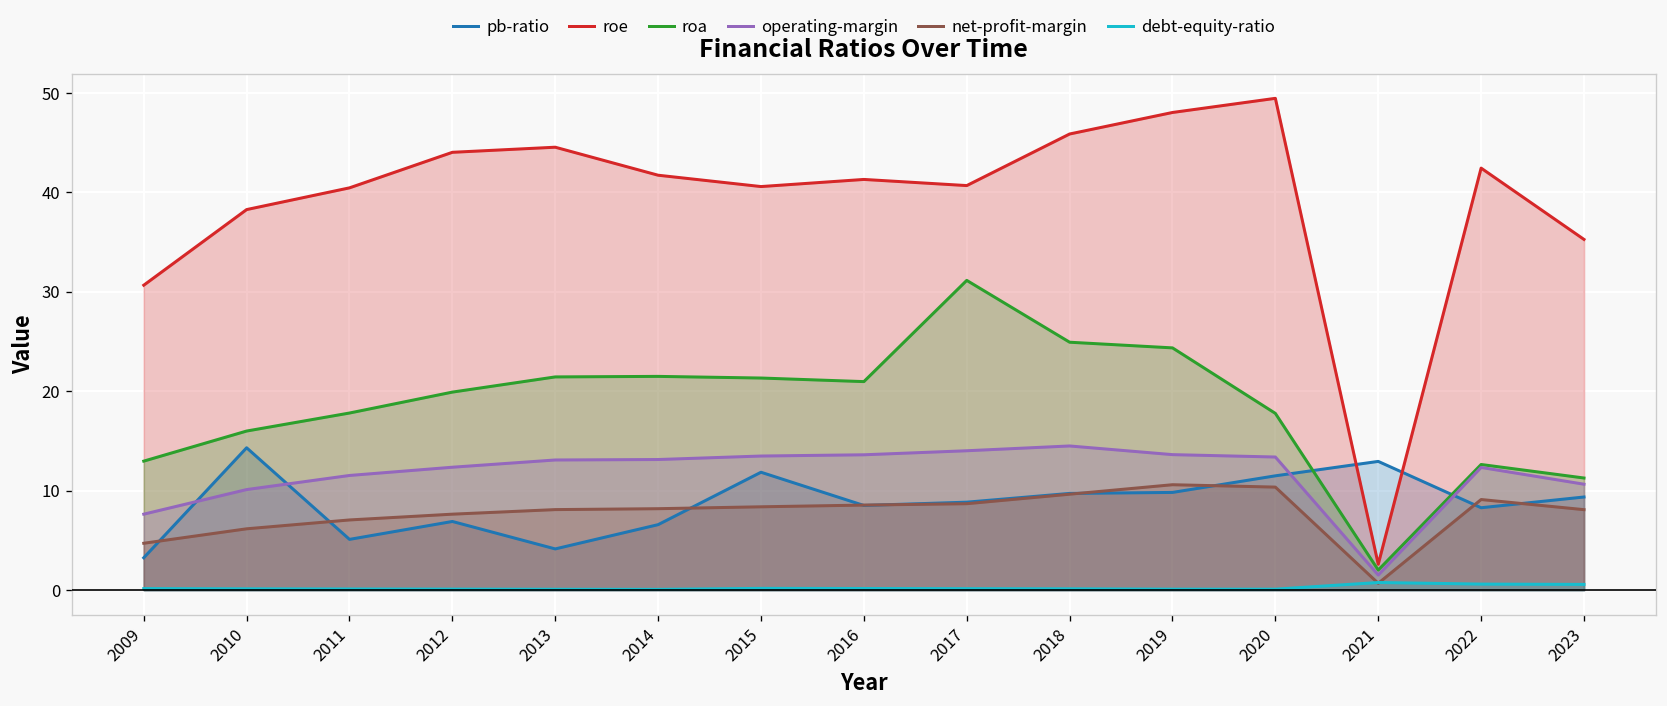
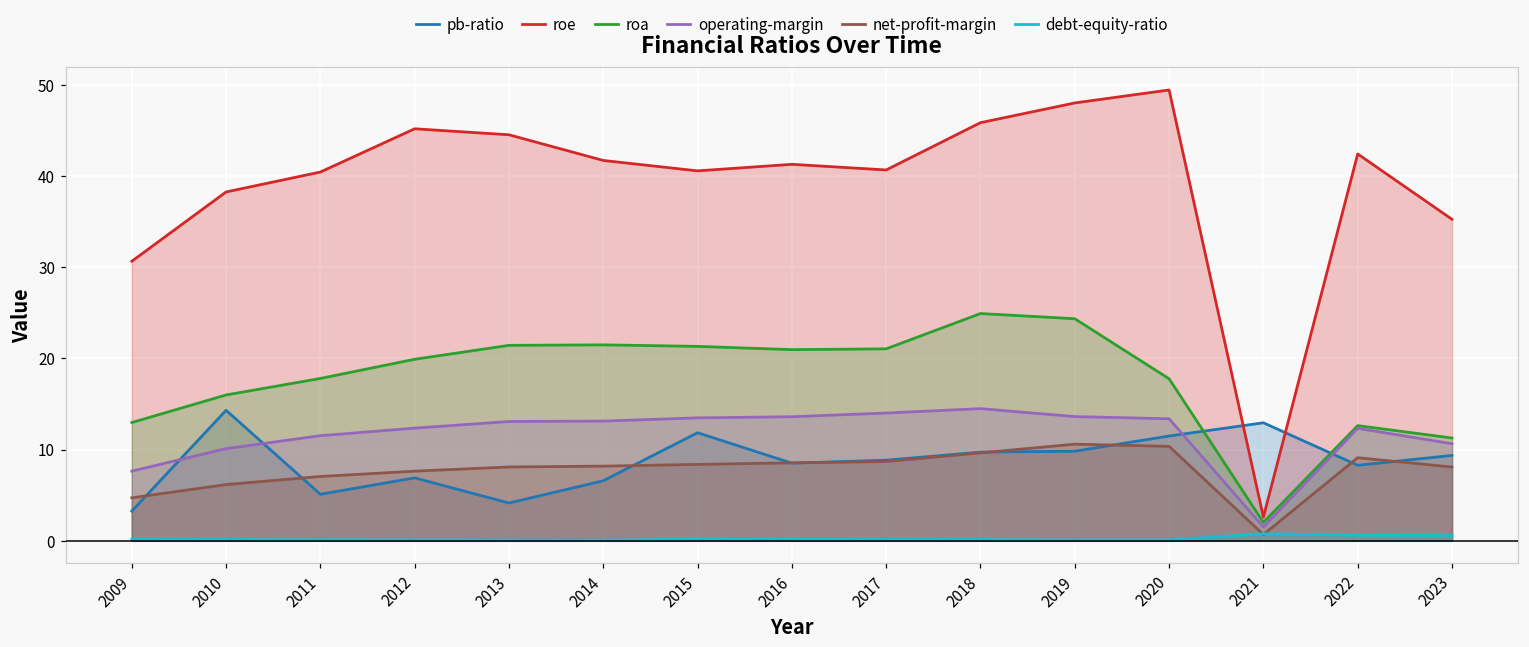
roe, 2012: 44 -> 45
roa, 2017: 31 -> 21
